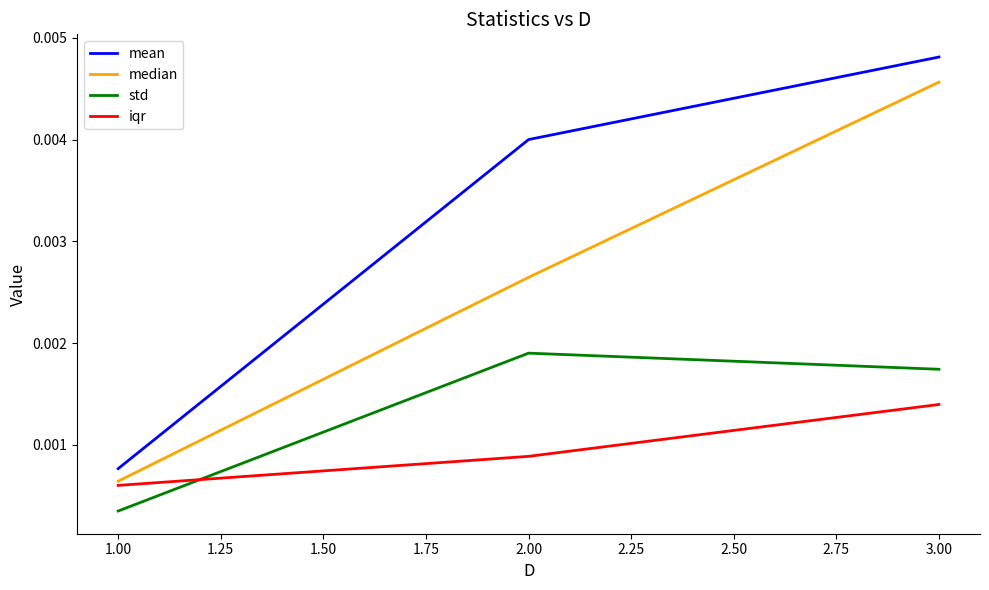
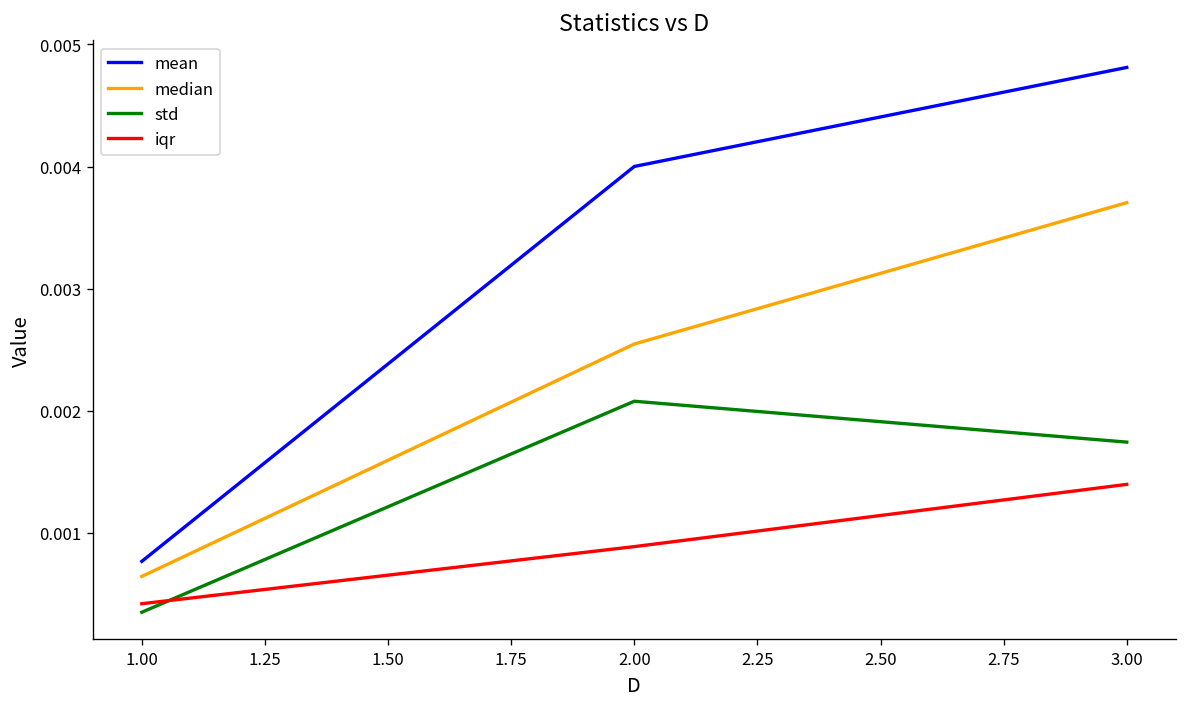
iqr, 1.00: 0.00060 -> 0.00042
median, 2.00: 0.00265 -> 0.00255
std, 2.00: 0.00190 -> 0.00208
median, 3.00: 0.00457 -> 0.00370
